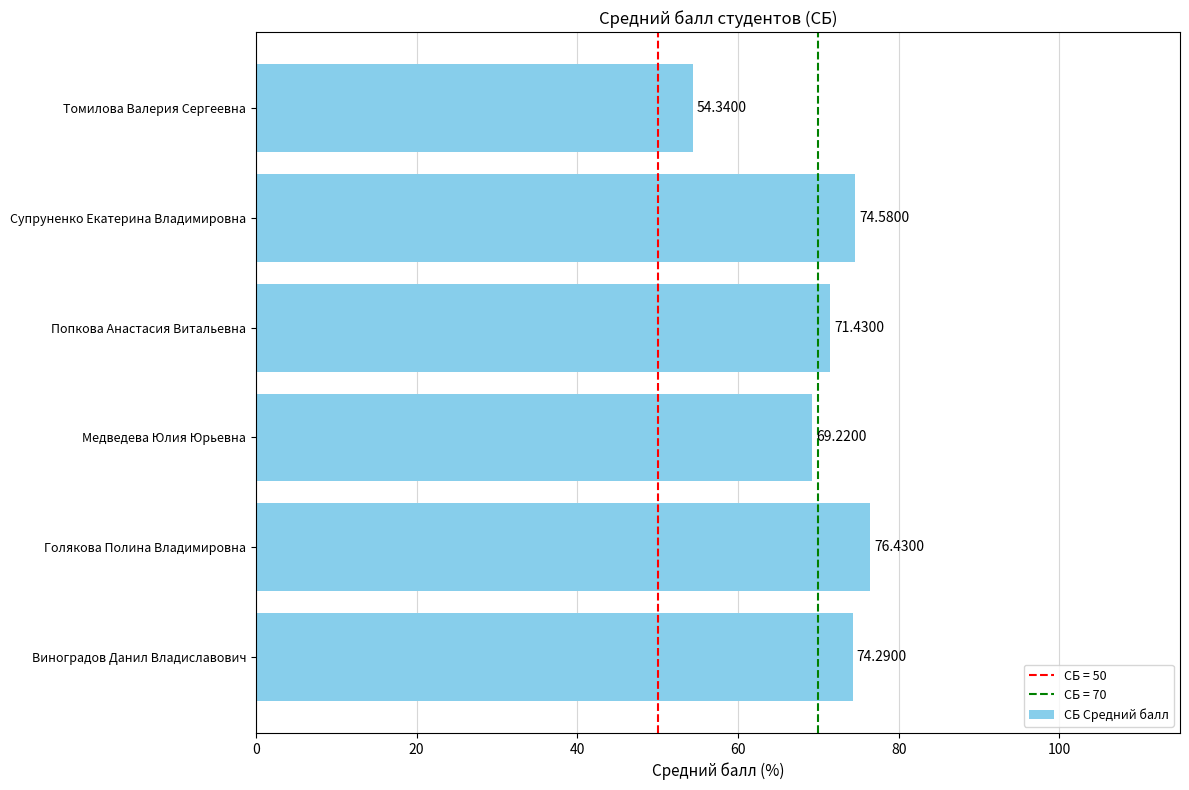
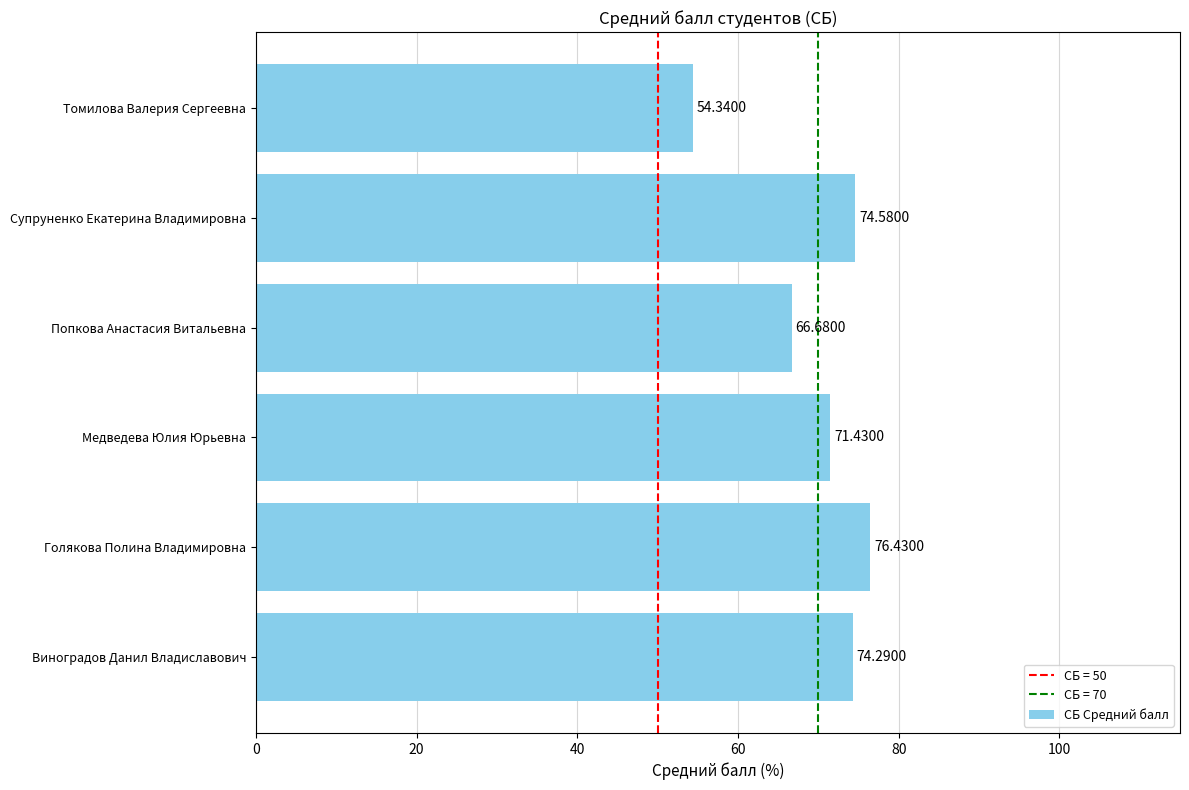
Попкова Анастасия Витальевна: 71.4300 -> 66.6800
Медведева Юлия Юрьевна: 69.2200 -> 71.4300
